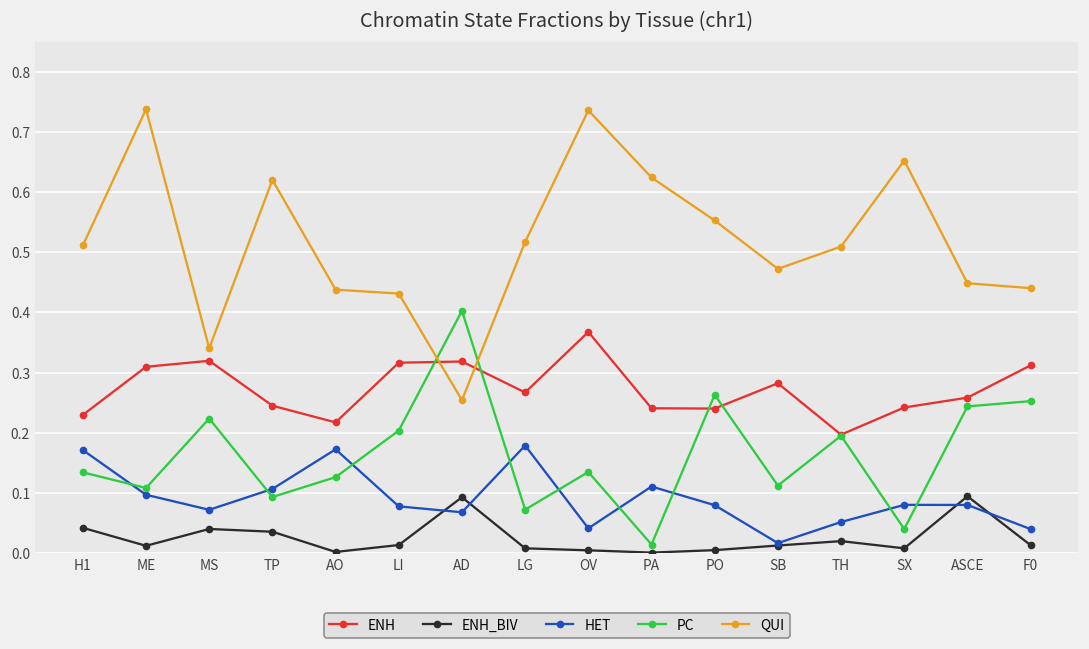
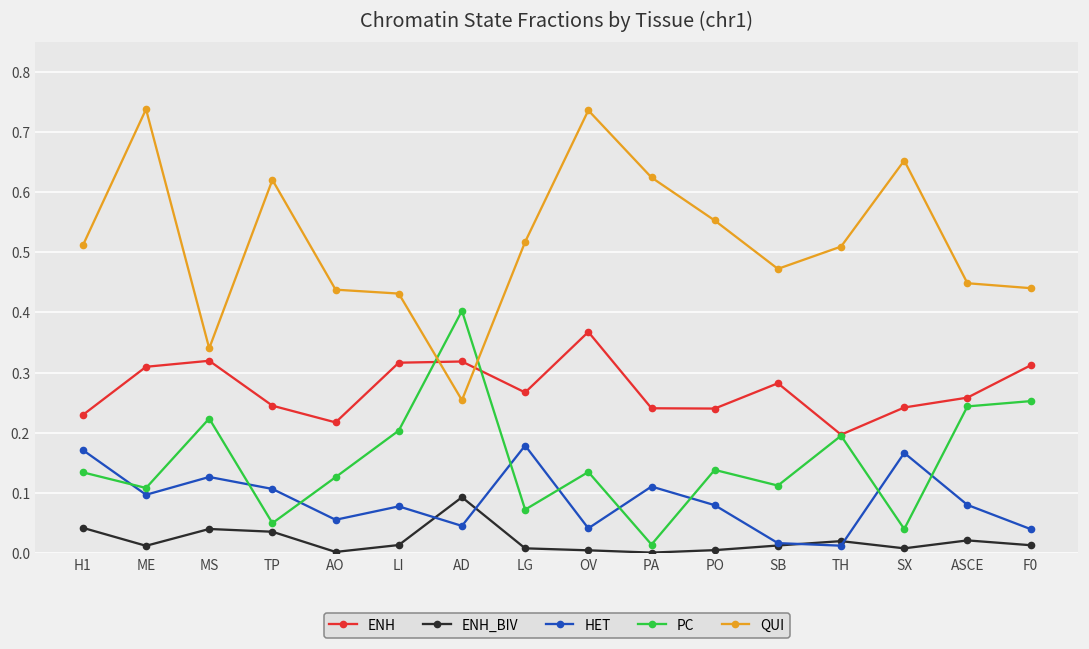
HET, MS: 0.07 -> 0.13
PC, TP: 0.09 -> 0.05
HET, AO: 0.17 -> 0.06
HET, AD: 0.07 -> 0.04
PC, PO: 0.26 -> 0.14
HET, TH: 0.05 -> 0.01
HET, SX: 0.08 -> 0.17
ENH_BIV, ASCE: 0.09 -> 0.02
